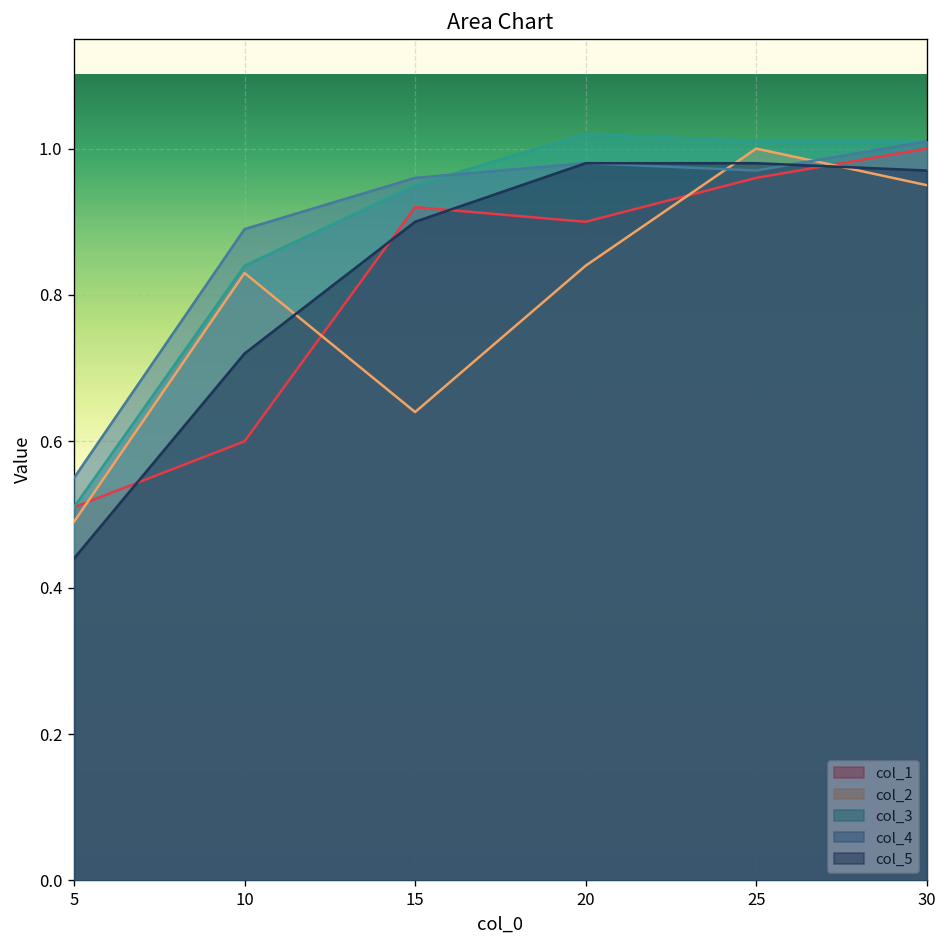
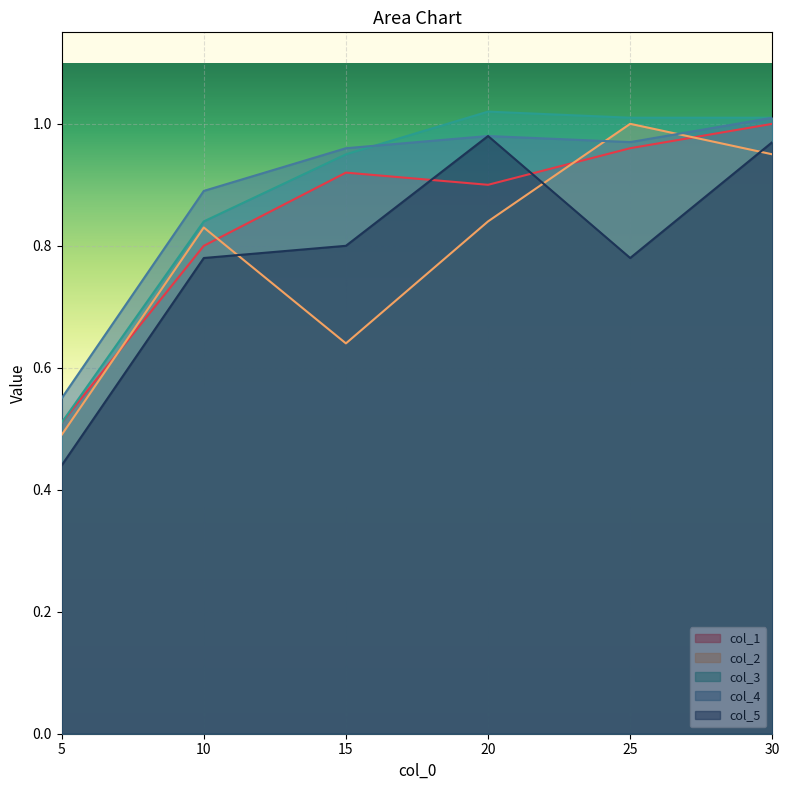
col_1, 10: 0.6 -> 0.8
col_5, 10: 0.72 -> 0.78
col_5, 15: 0.9 -> 0.8
col_5, 25: 0.98 -> 0.78
